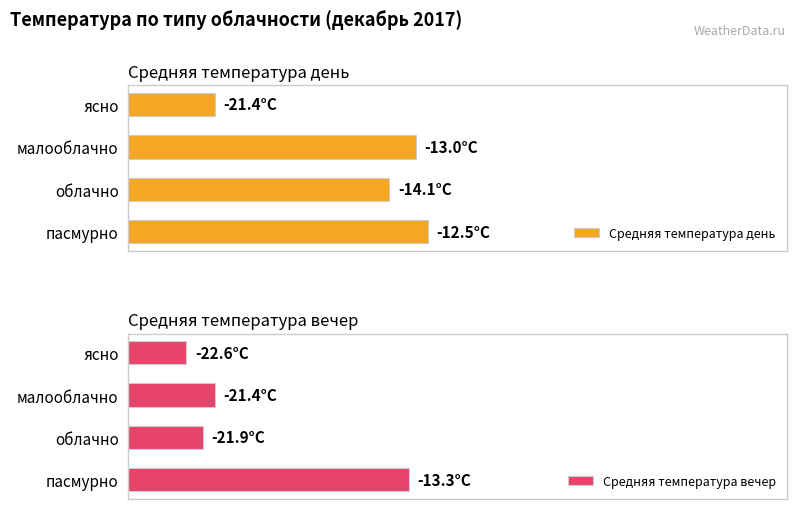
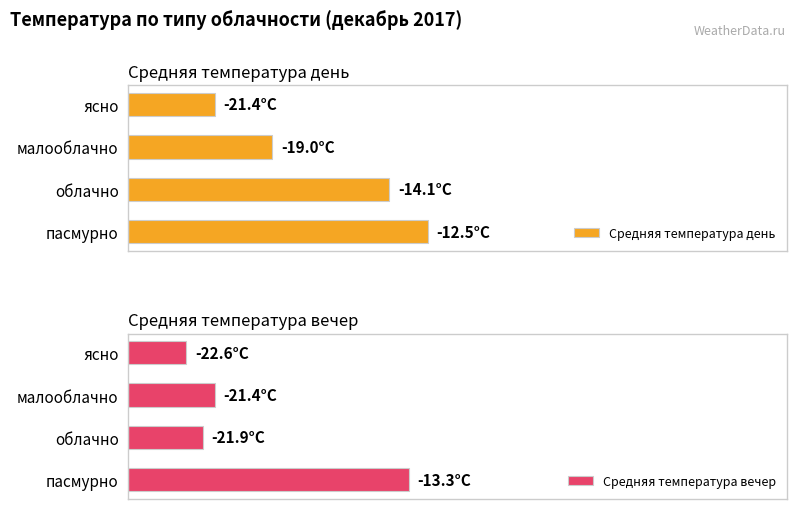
Средняя температура день, малооблачно: -13.0°C -> -19.0°C
